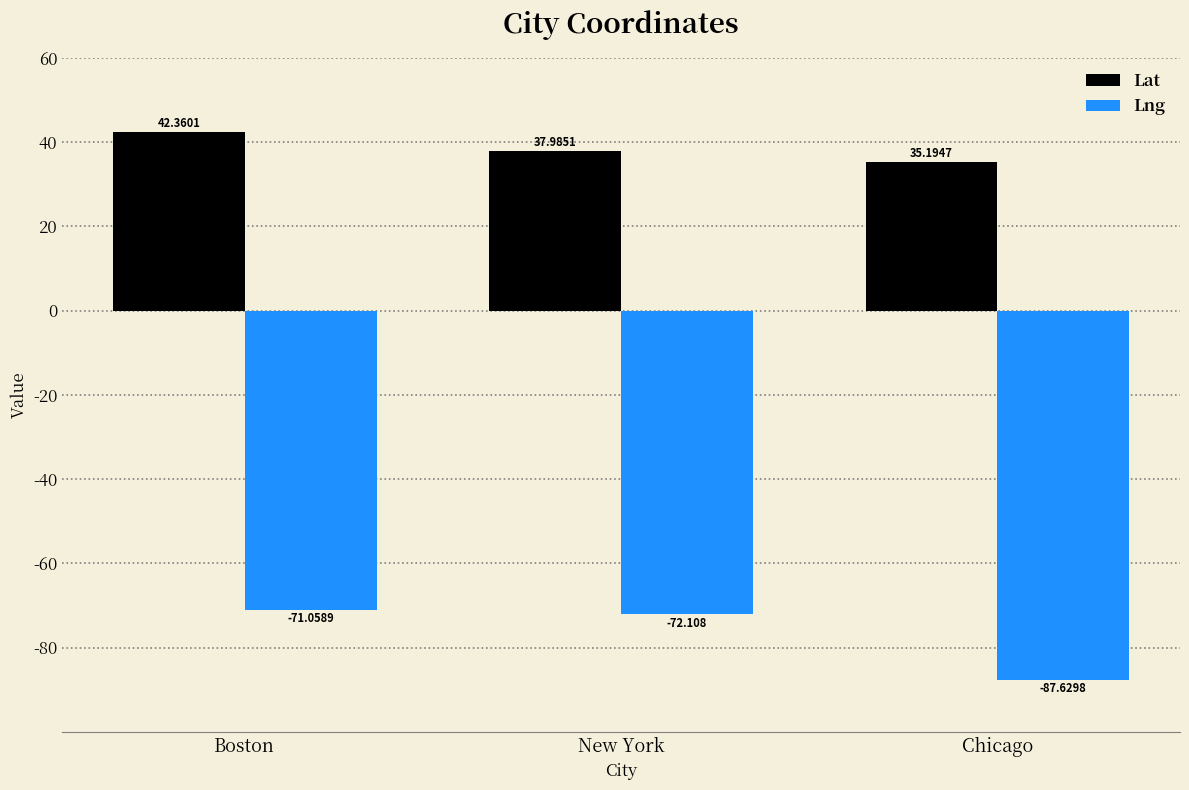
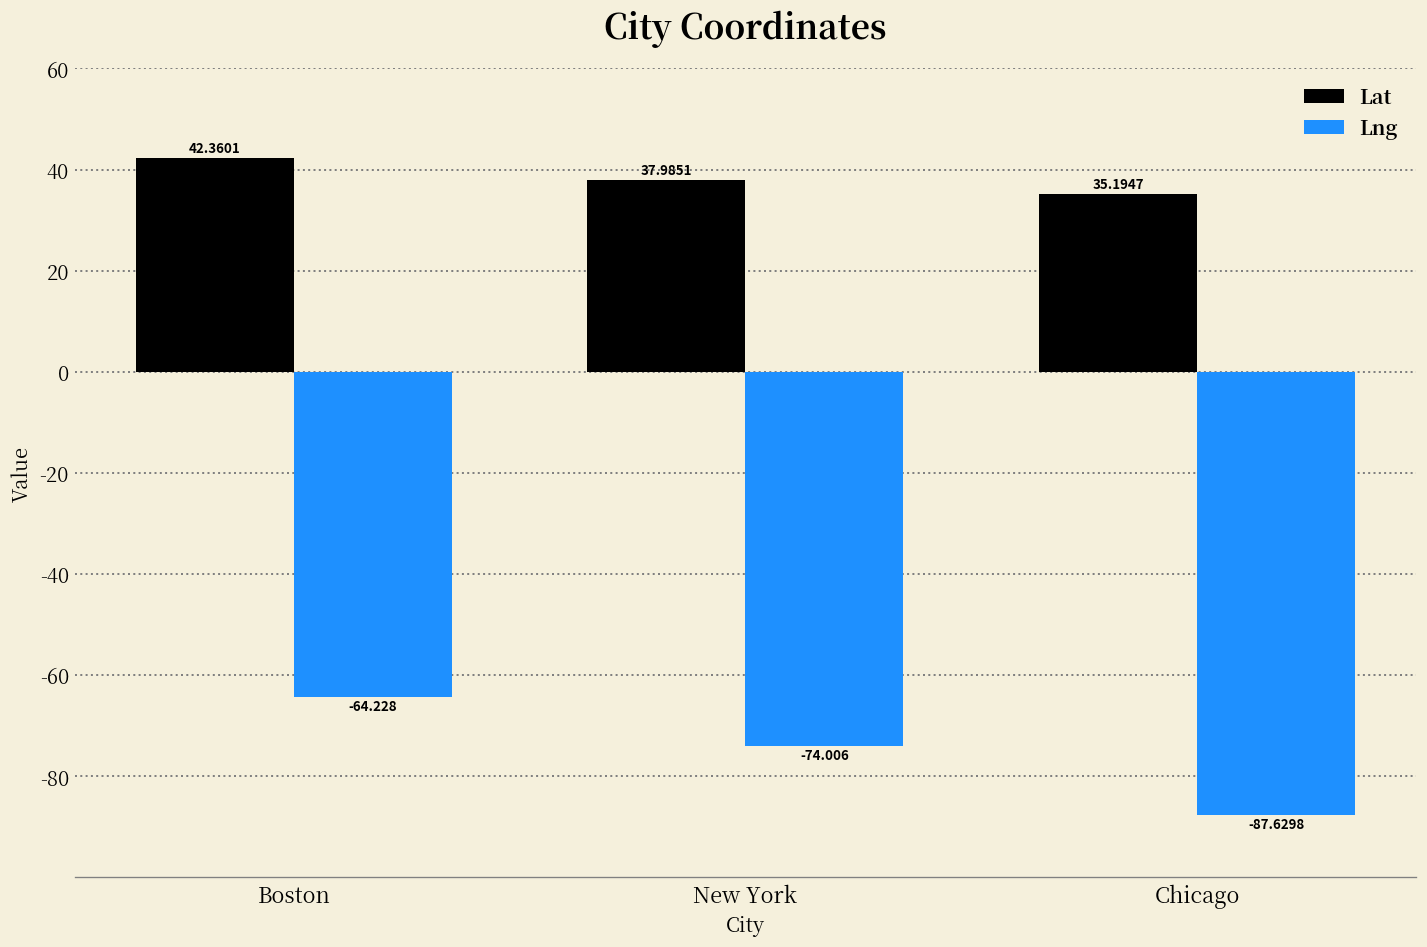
Lng, Boston: -71.0589 -> -64.228
Lng, New York: -72.108 -> -74.006
